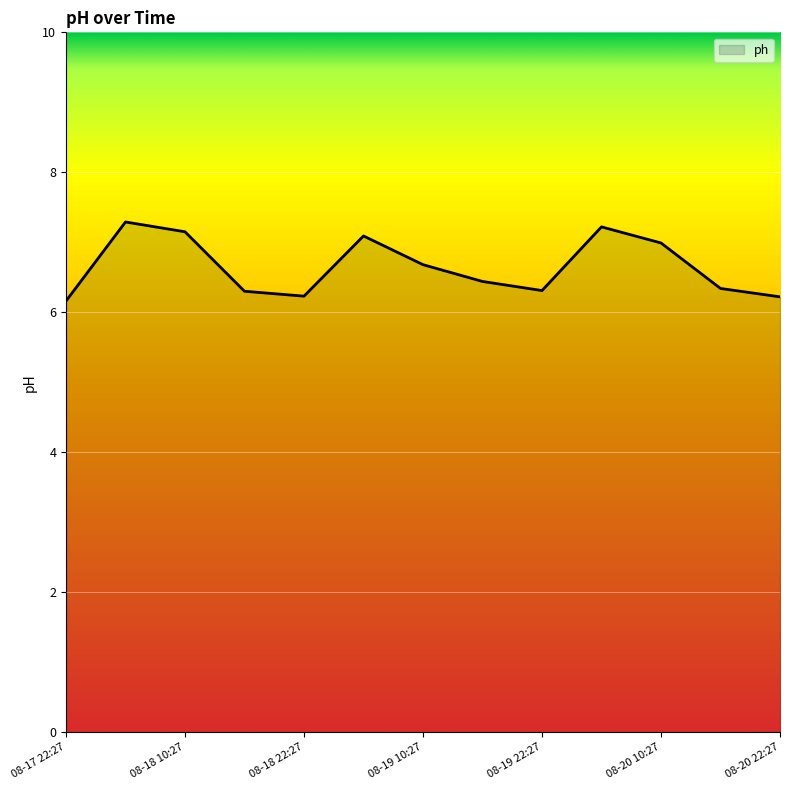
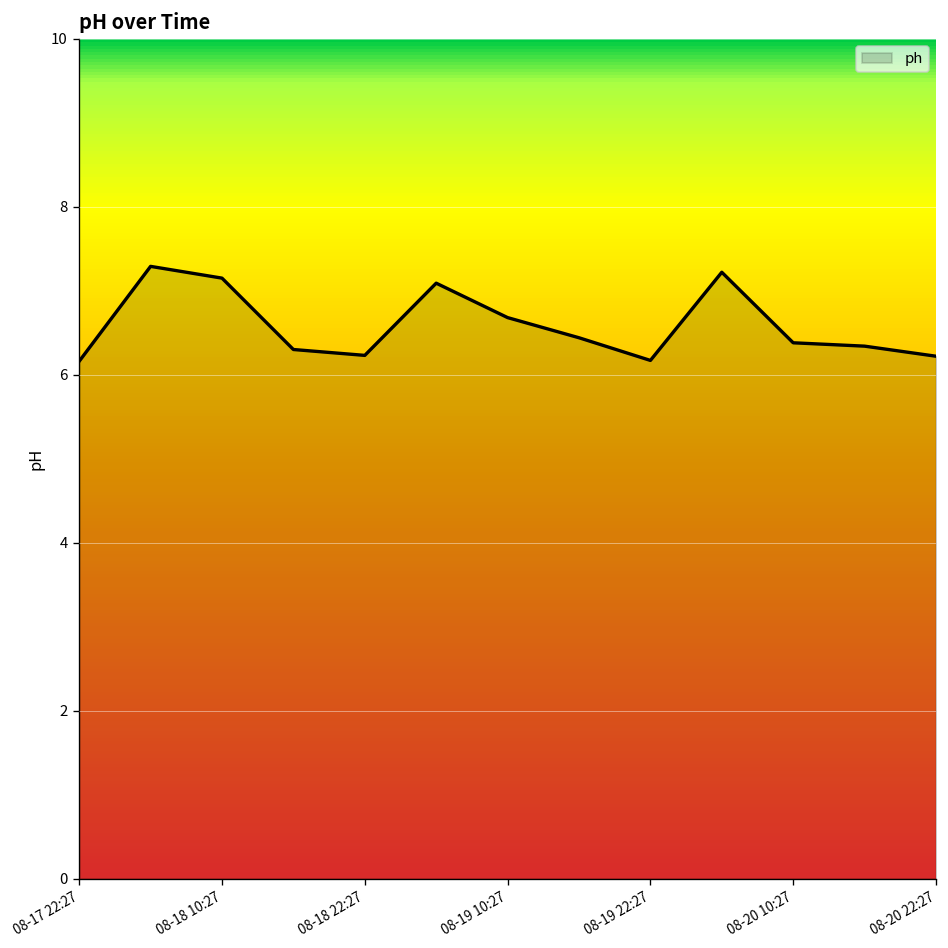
08-19 22:27: 6.3 -> 6.2
08-20 10:27: 7.0 -> 6.4
